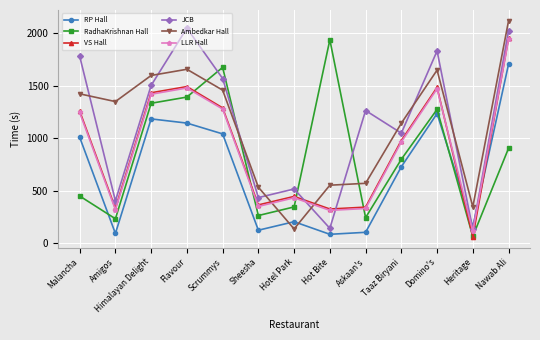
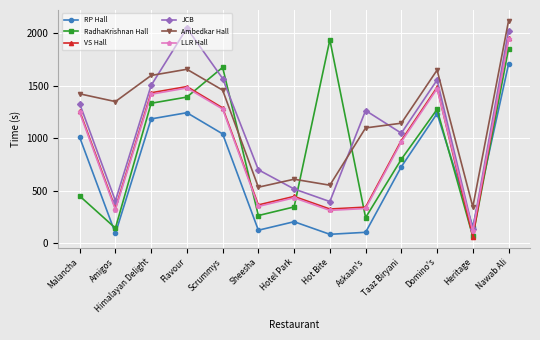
JCB, Malancha: 1780 -> 1330
RadhaKrishnan Hall, Amigos: 230 -> 150
RP Hall, Flavour: 1150 -> 1250
JCB, Sheesha: 440 -> 700
Ambedkar Hall, Hotel Park: 140 -> 610
JCB, Hot Bite: 140 -> 400
Ambedkar Hall, Askaan's: 570 -> 1100
JCB, Domino's: 1830 -> 1560
RadhaKrishnan Hall, Nawab Ali: 910 -> 1860
